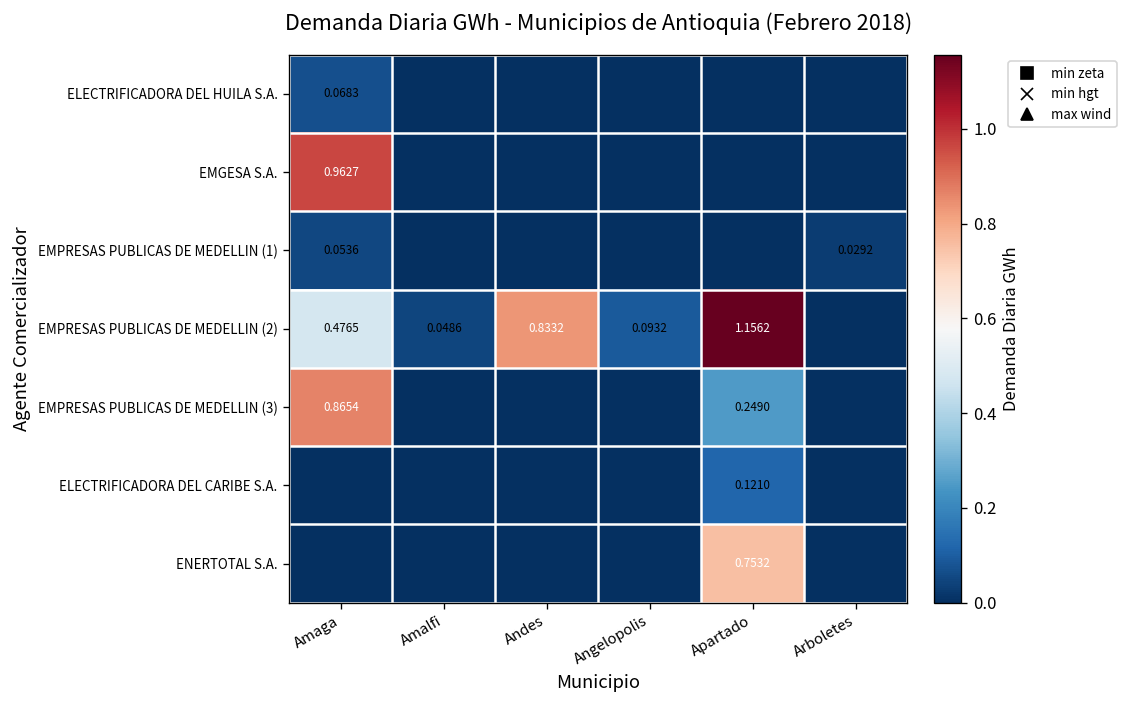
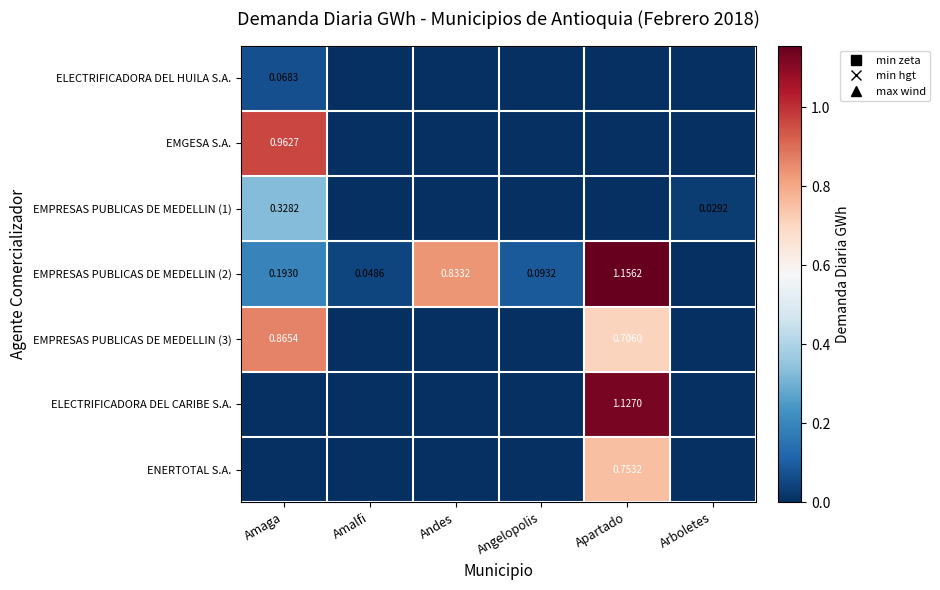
EMPRESAS PUBLICAS DE MEDELLIN (1), Amaga: 0.0536 -> 0.3282
EMPRESAS PUBLICAS DE MEDELLIN (2), Amaga: 0.4765 -> 0.1930
EMPRESAS PUBLICAS DE MEDELLIN (3), Apartado: 0.2490 -> 0.7060
ELECTRIFICADORA DEL CARIBE S.A., Apartado: 0.1210 -> 1.1270
